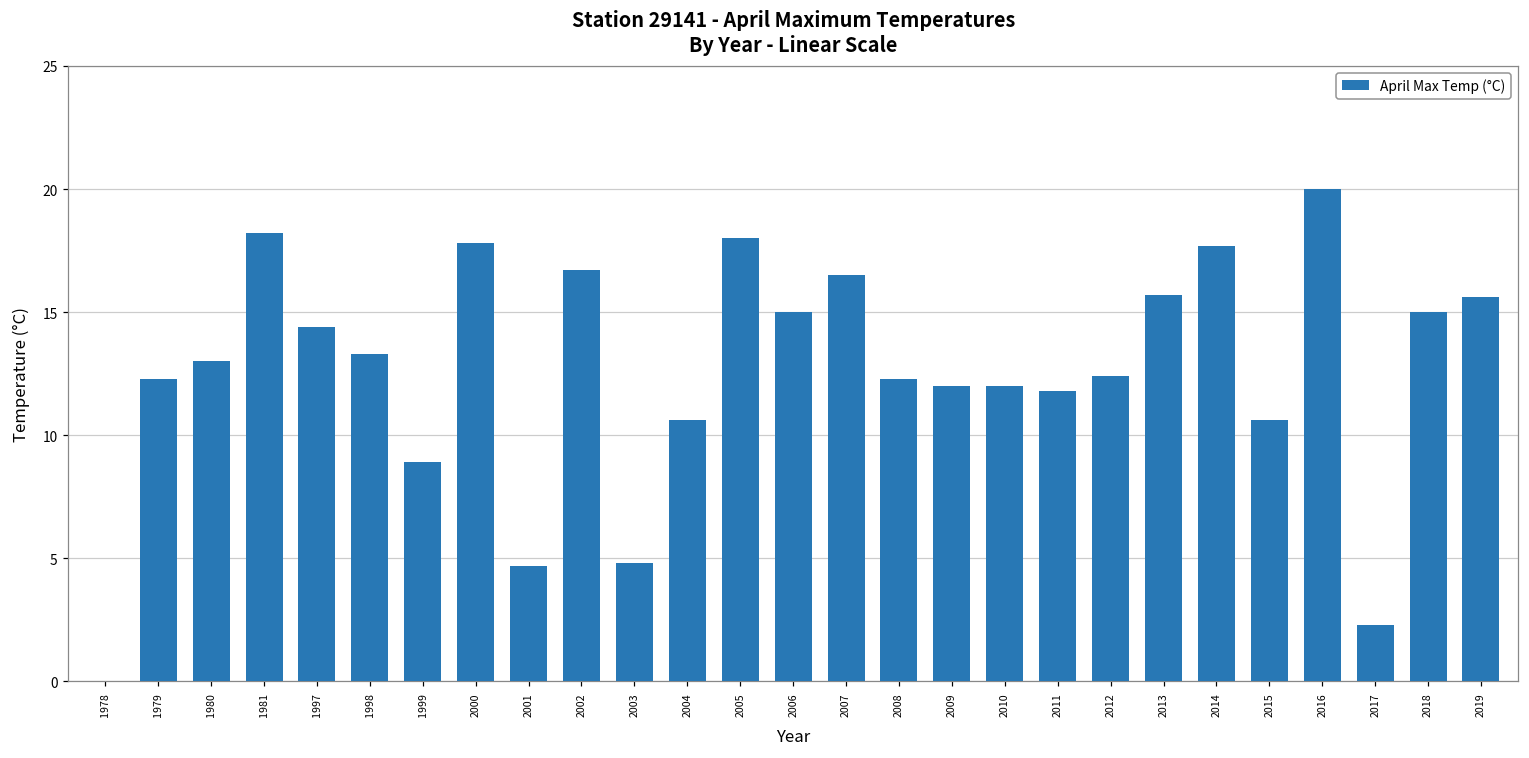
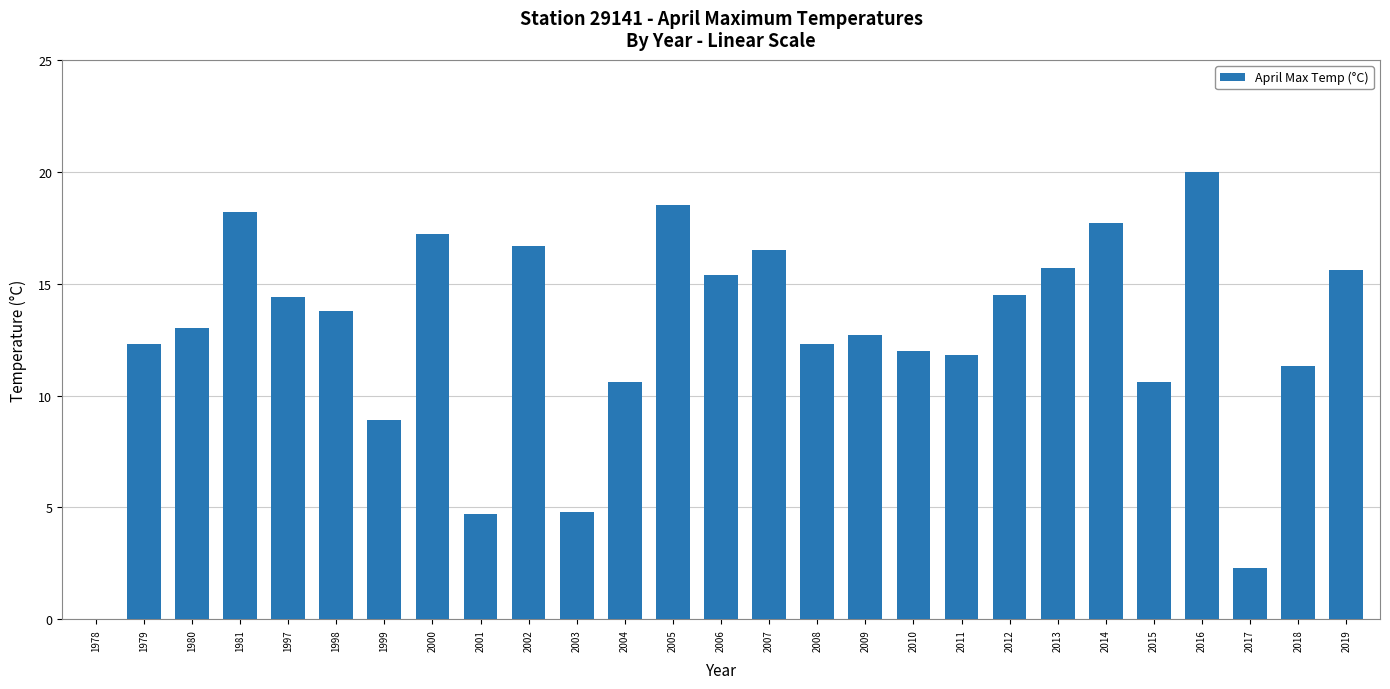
1998: 13.3 -> 13.8
2000: 17.8 -> 17.2
2005: 18.0 -> 18.5
2006: 15.0 -> 15.4
2009: 12.0 -> 12.7
2012: 12.4 -> 14.5
2018: 15.0 -> 11.3
